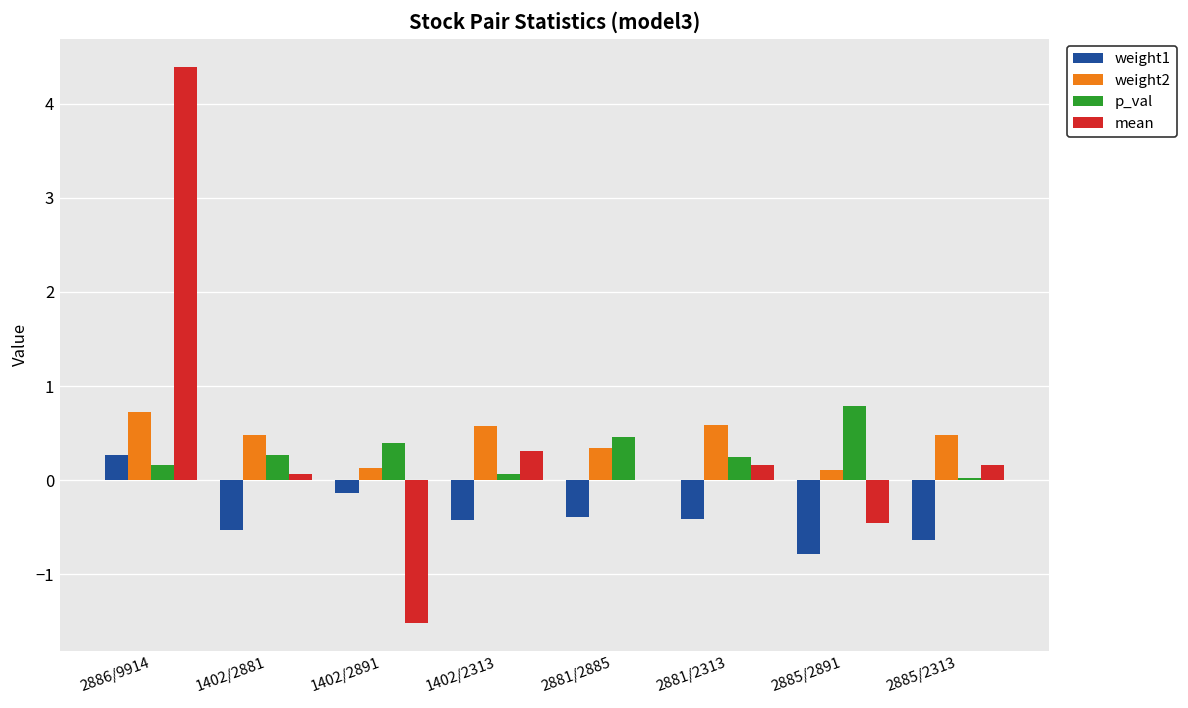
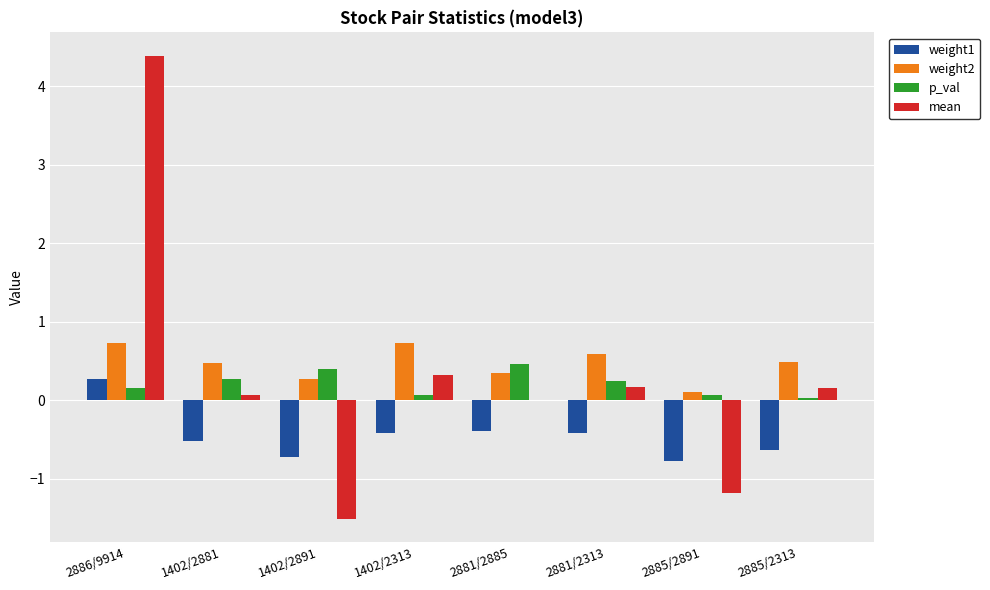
weight1, 1402/2891: -0.1 -> -0.7
weight2, 1402/2891: 0.1 -> 0.3
weight2, 1402/2313: 0.6 -> 0.7
p_val, 2885/2891: 0.8 -> 0.1
mean, 2885/2891: -0.5 -> -1.2
